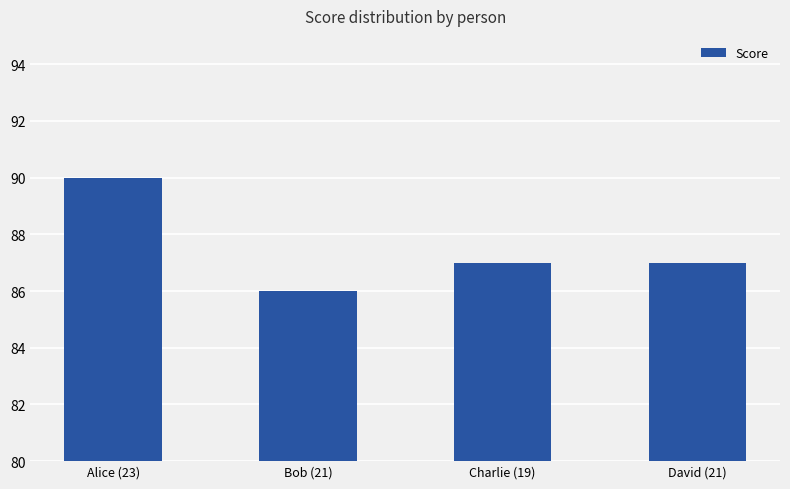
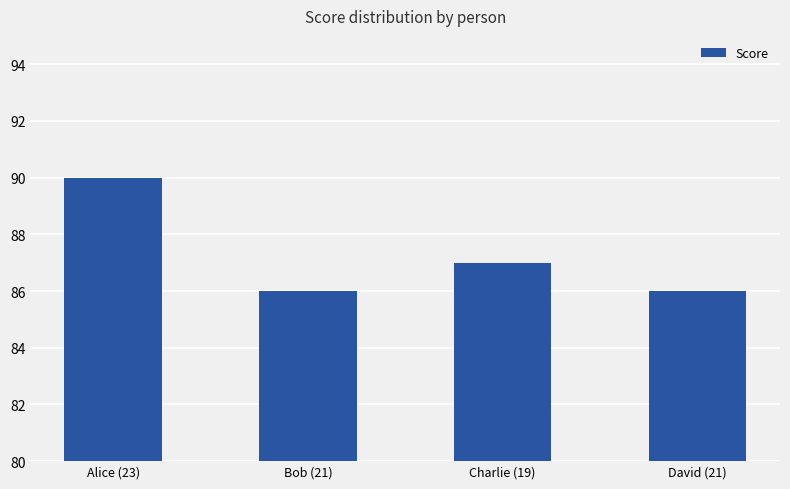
David (21): 87 -> 86
